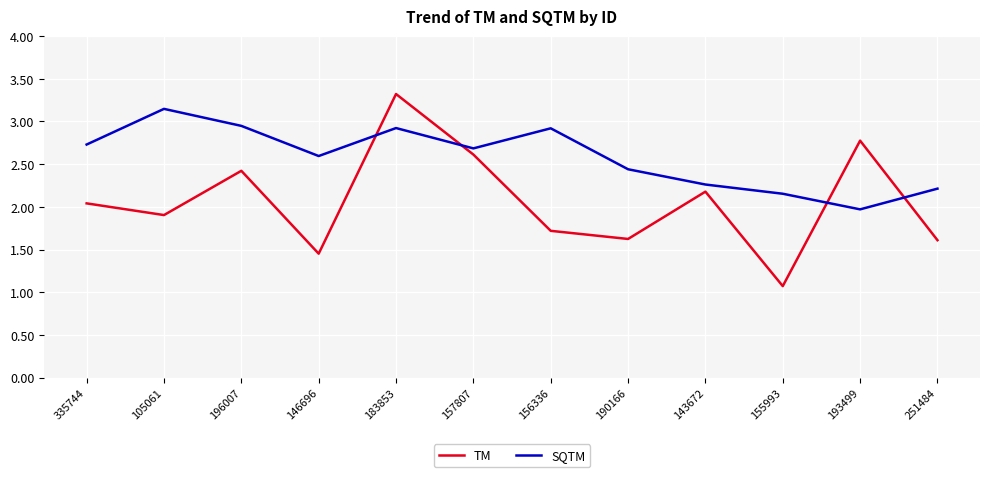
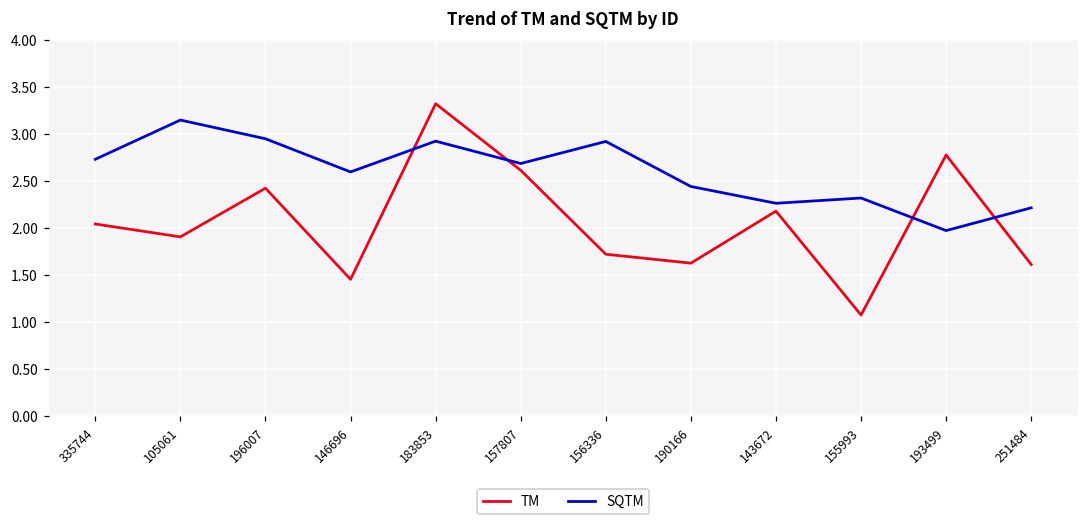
SQTM, 155993: 2.2 -> 2.3
